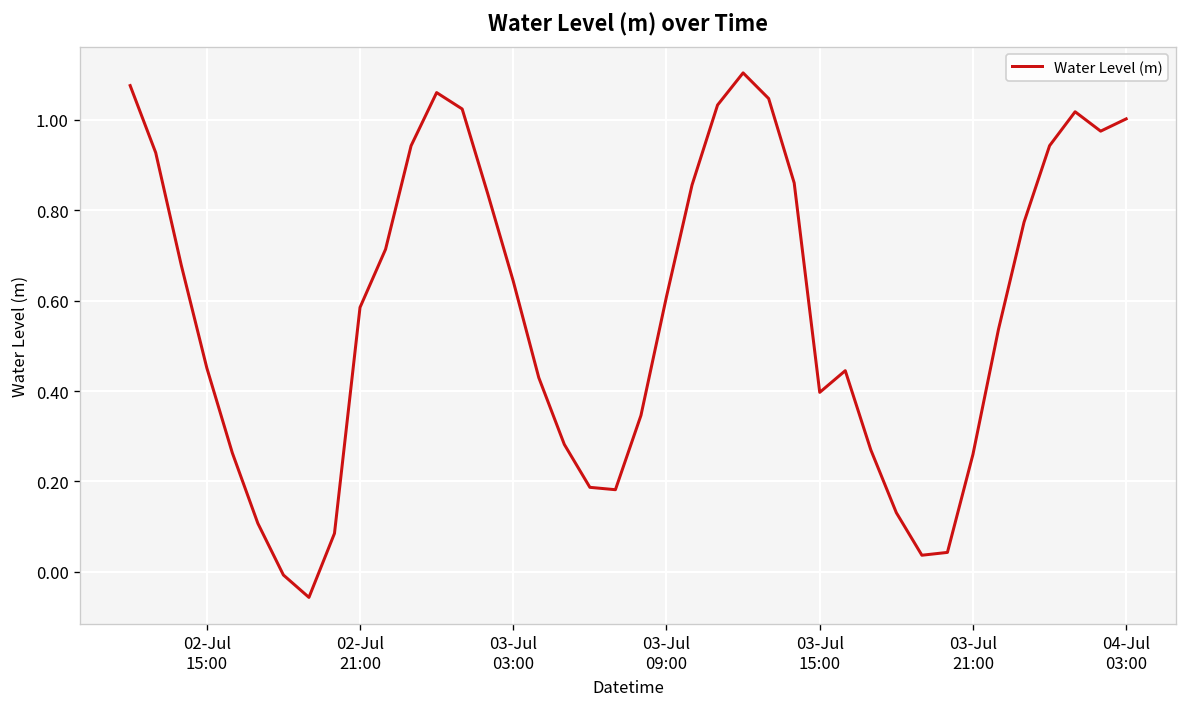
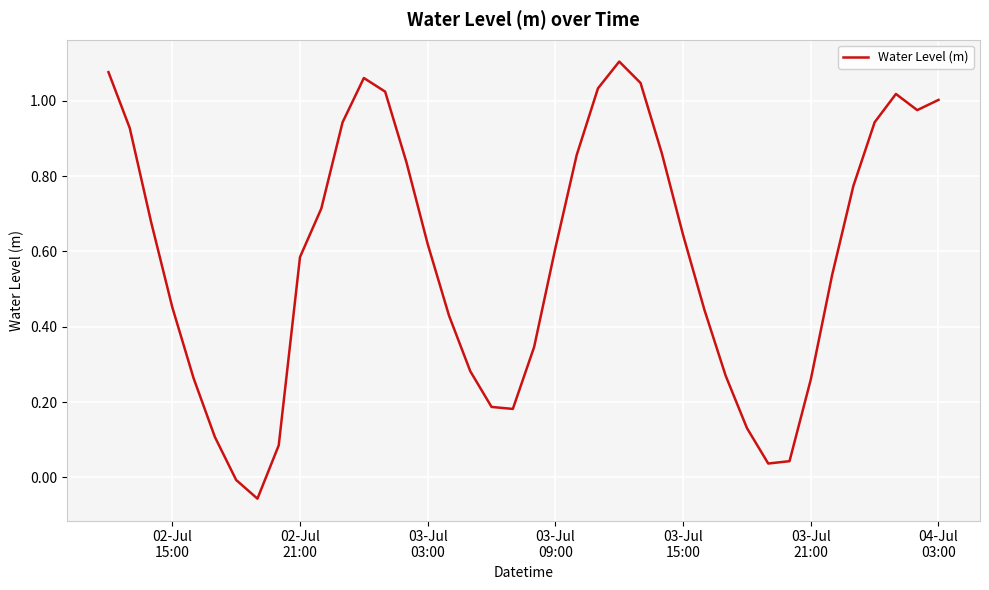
03-Jul 03:00: 0.64 -> 0.62
03-Jul 15:00: 0.40 -> 0.64
